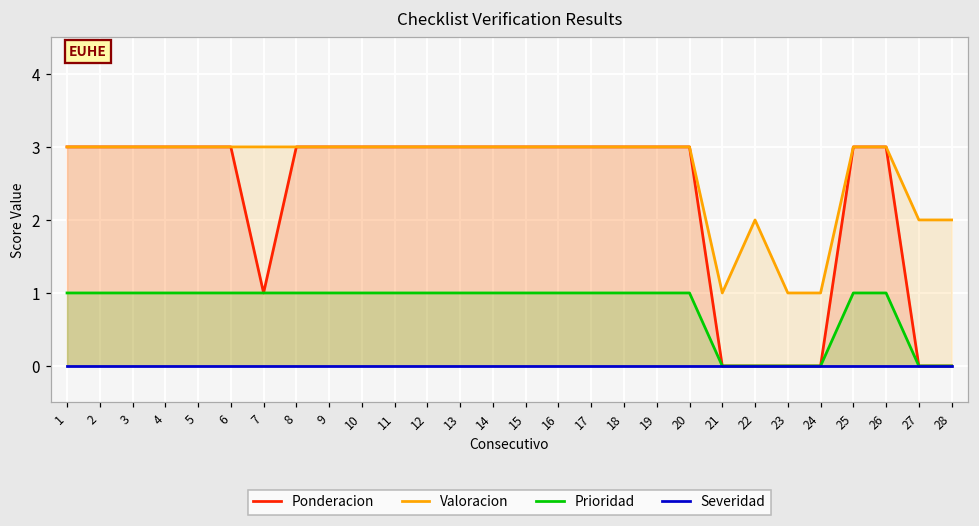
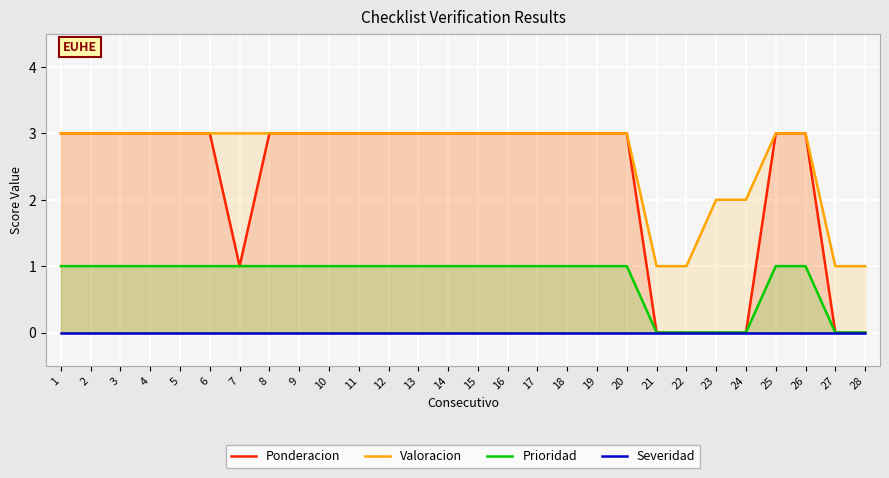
Valoracion, 22: 2 -> 1
Valoracion, 23: 1 -> 2
Valoracion, 24: 1 -> 2
Valoracion, 27: 2 -> 1
Valoracion, 28: 2 -> 1
